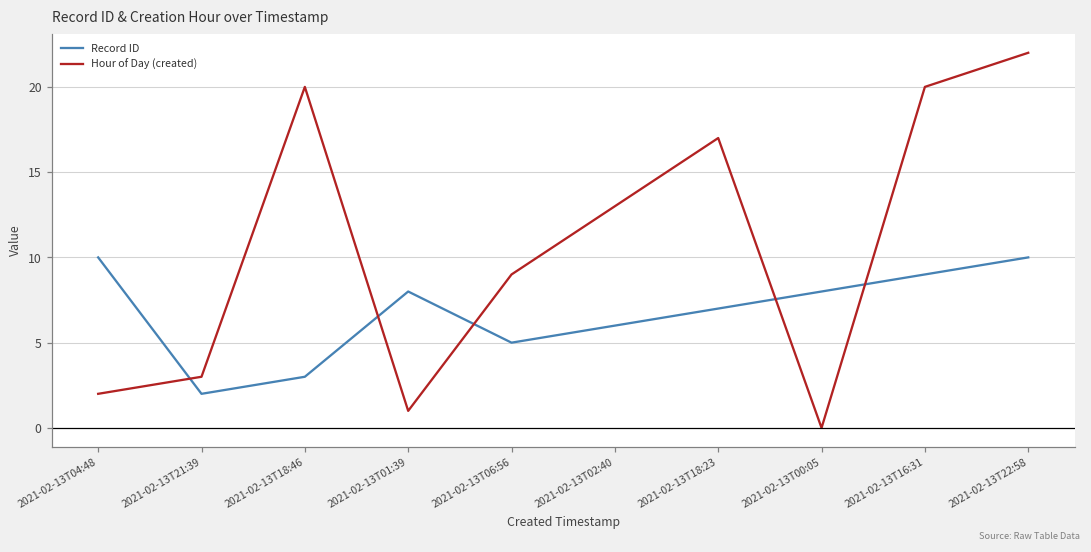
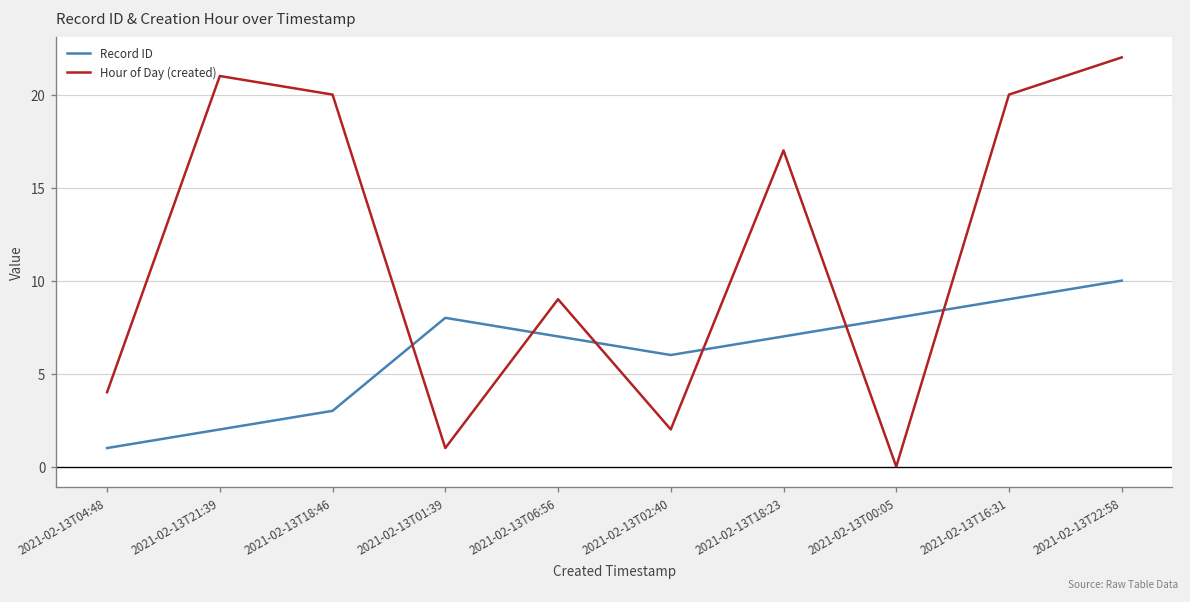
Record ID, 2021-02-13T04:48: 10 -> 1
Hour of Day (created), 2021-02-13T04:48: 2 -> 4
Hour of Day (created), 2021-02-13T21:39: 3 -> 21
Record ID, 2021-02-13T06:56: 5 -> 7
Hour of Day (created), 2021-02-13T02:40: 13 -> 2
